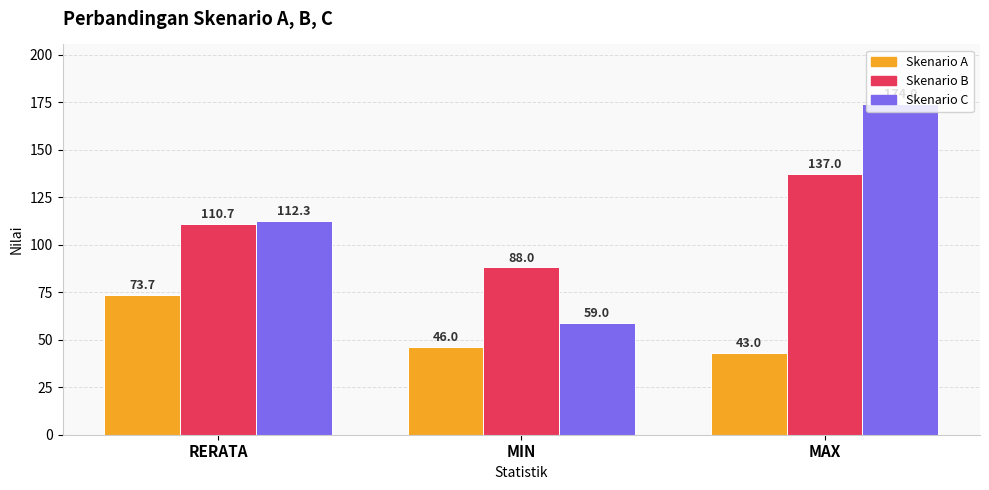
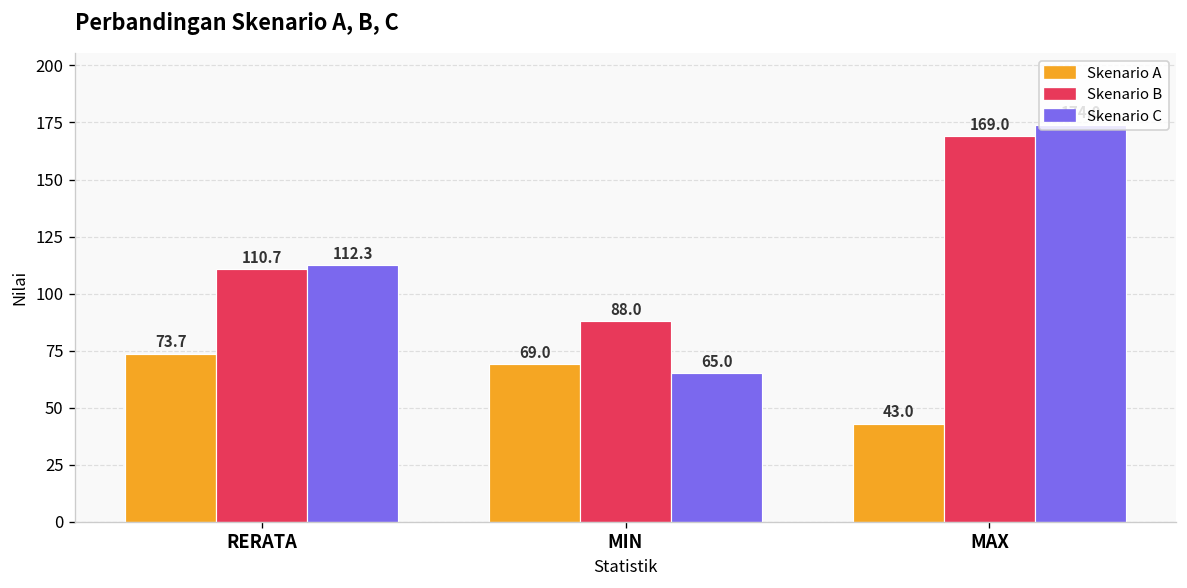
Skenario A, MIN: 46.0 -> 69.0
Skenario C, MIN: 59.0 -> 65.0
Skenario B, MAX: 137.0 -> 169.0
